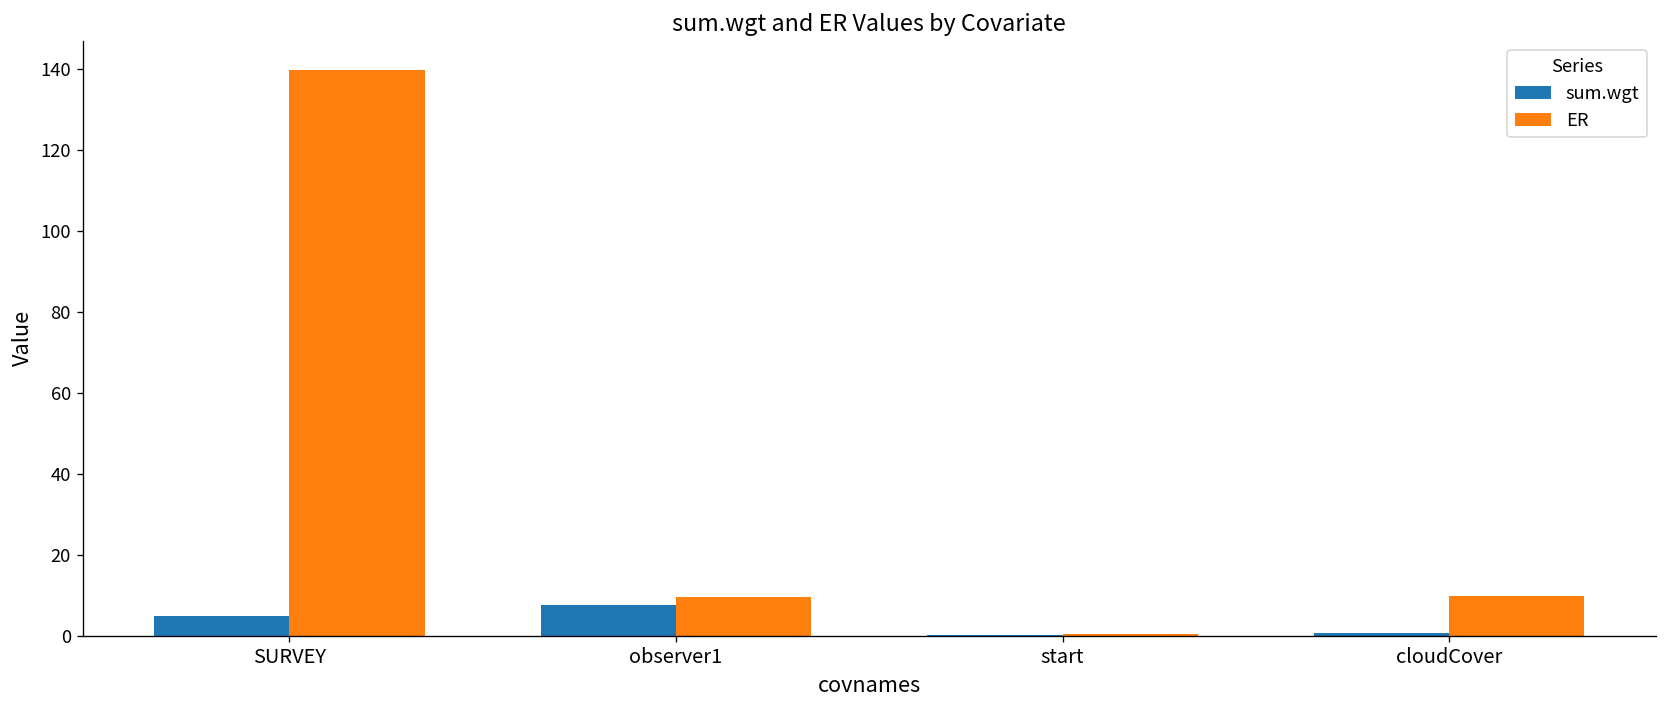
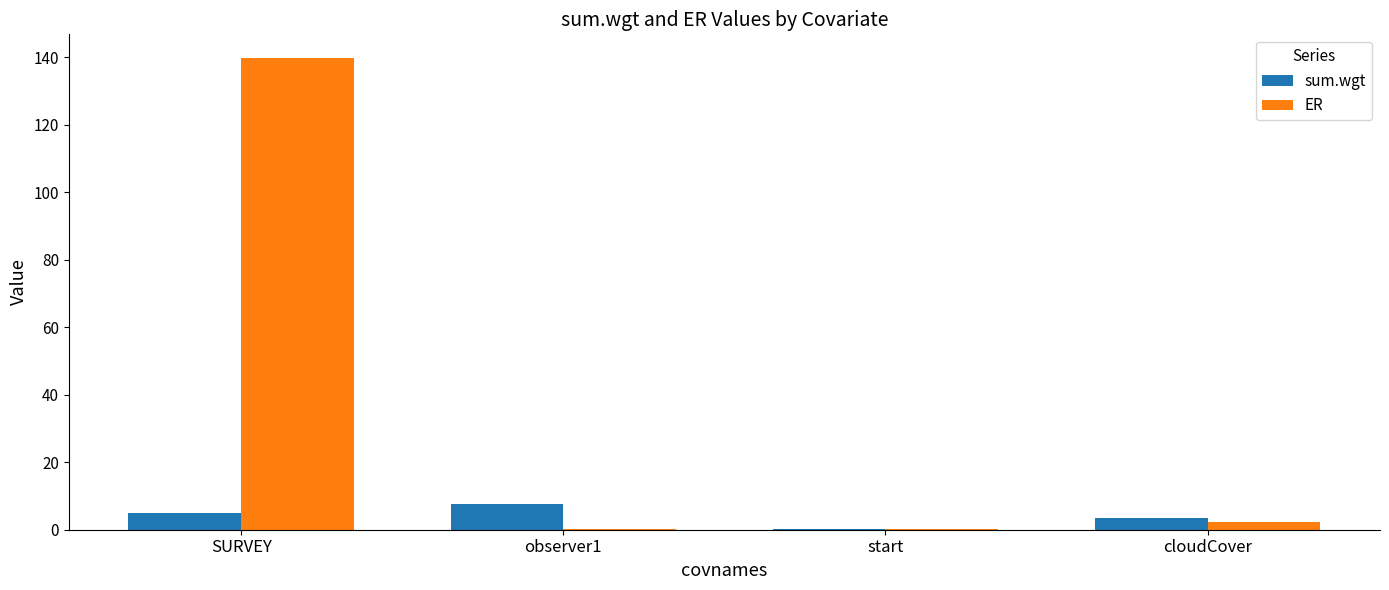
ER, observer1: 9 -> 0
sum.wgt, cloudCover: 1 -> 3
ER, cloudCover: 10 -> 2
